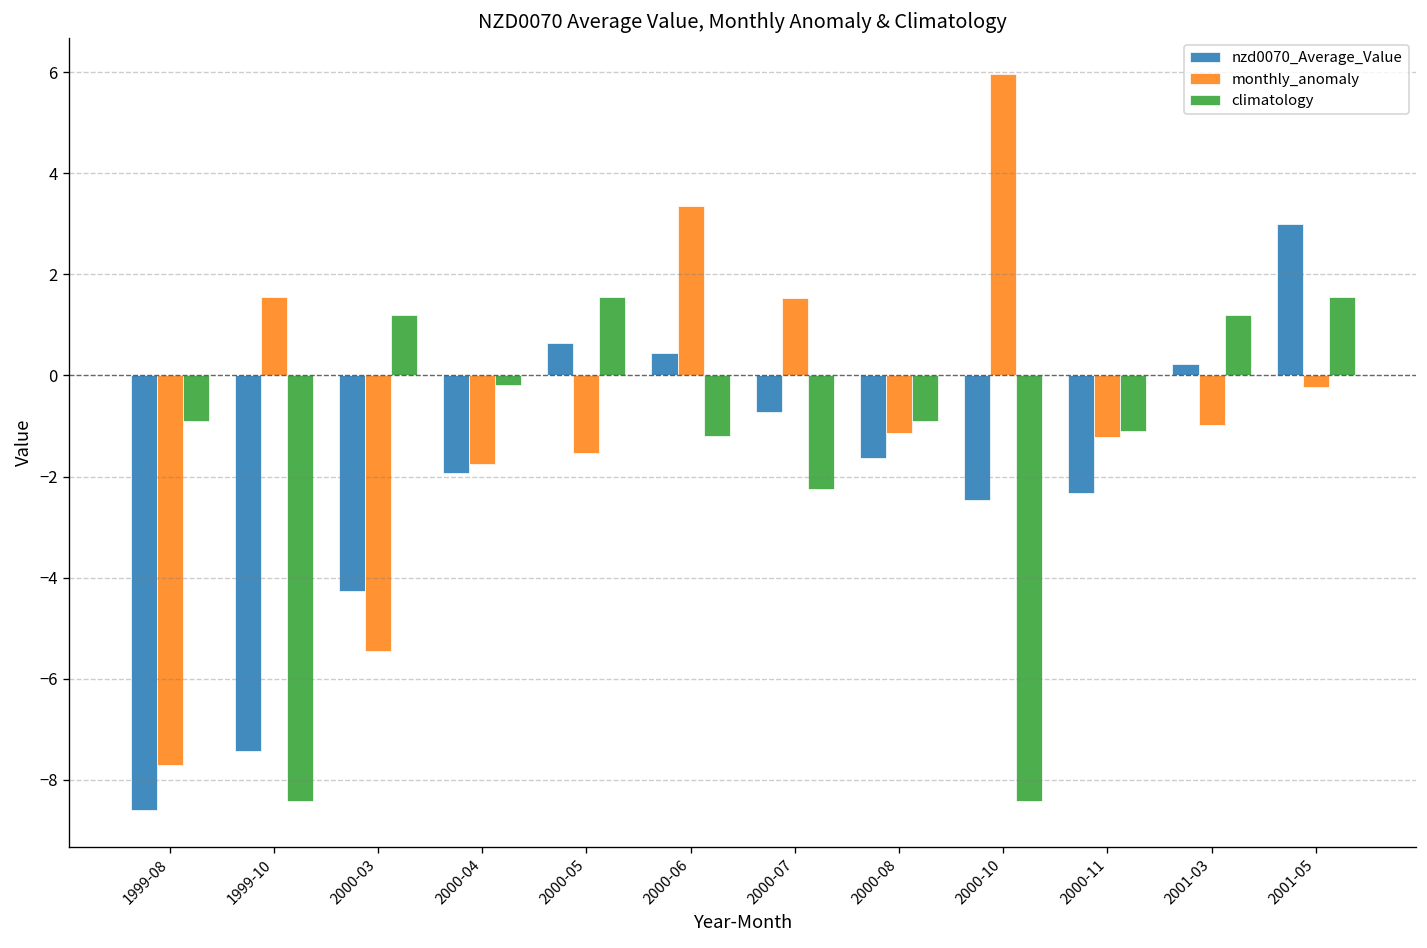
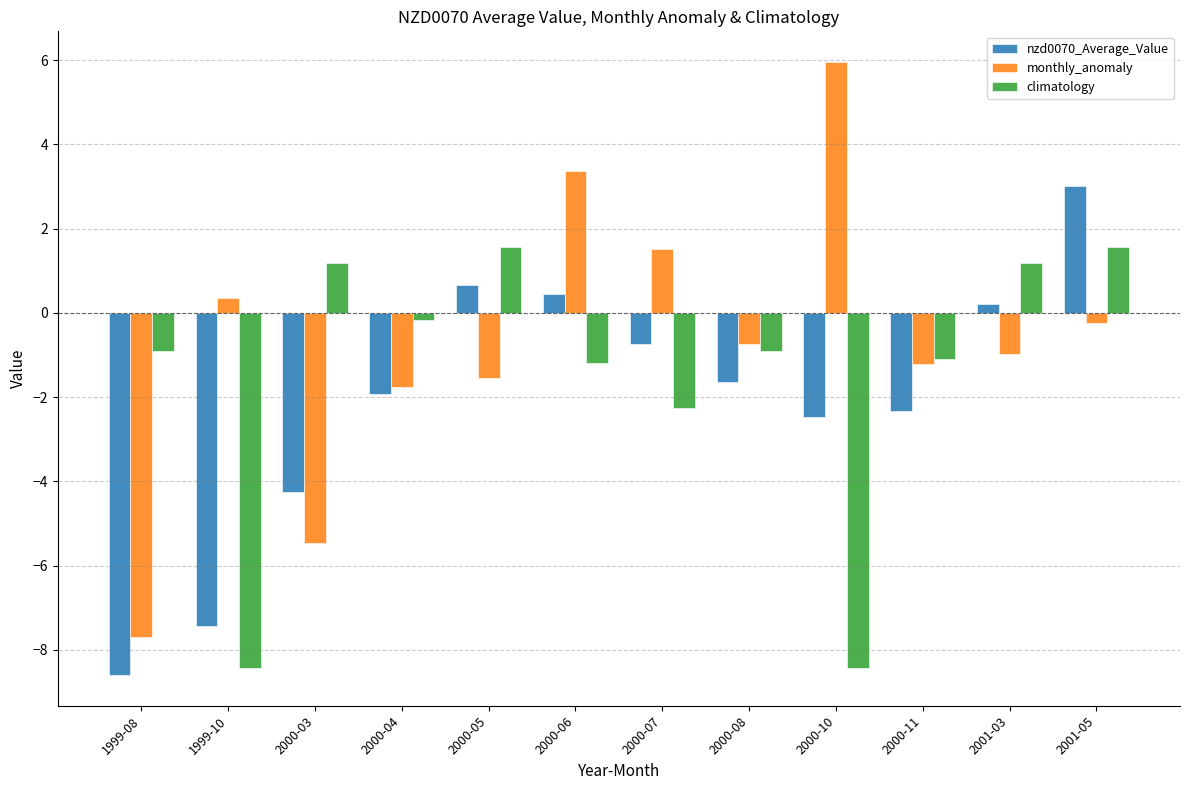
monthly_anomaly, 1999-10: 1.6 -> 0.3
monthly_anomaly, 2000-08: -1.1 -> -0.7
